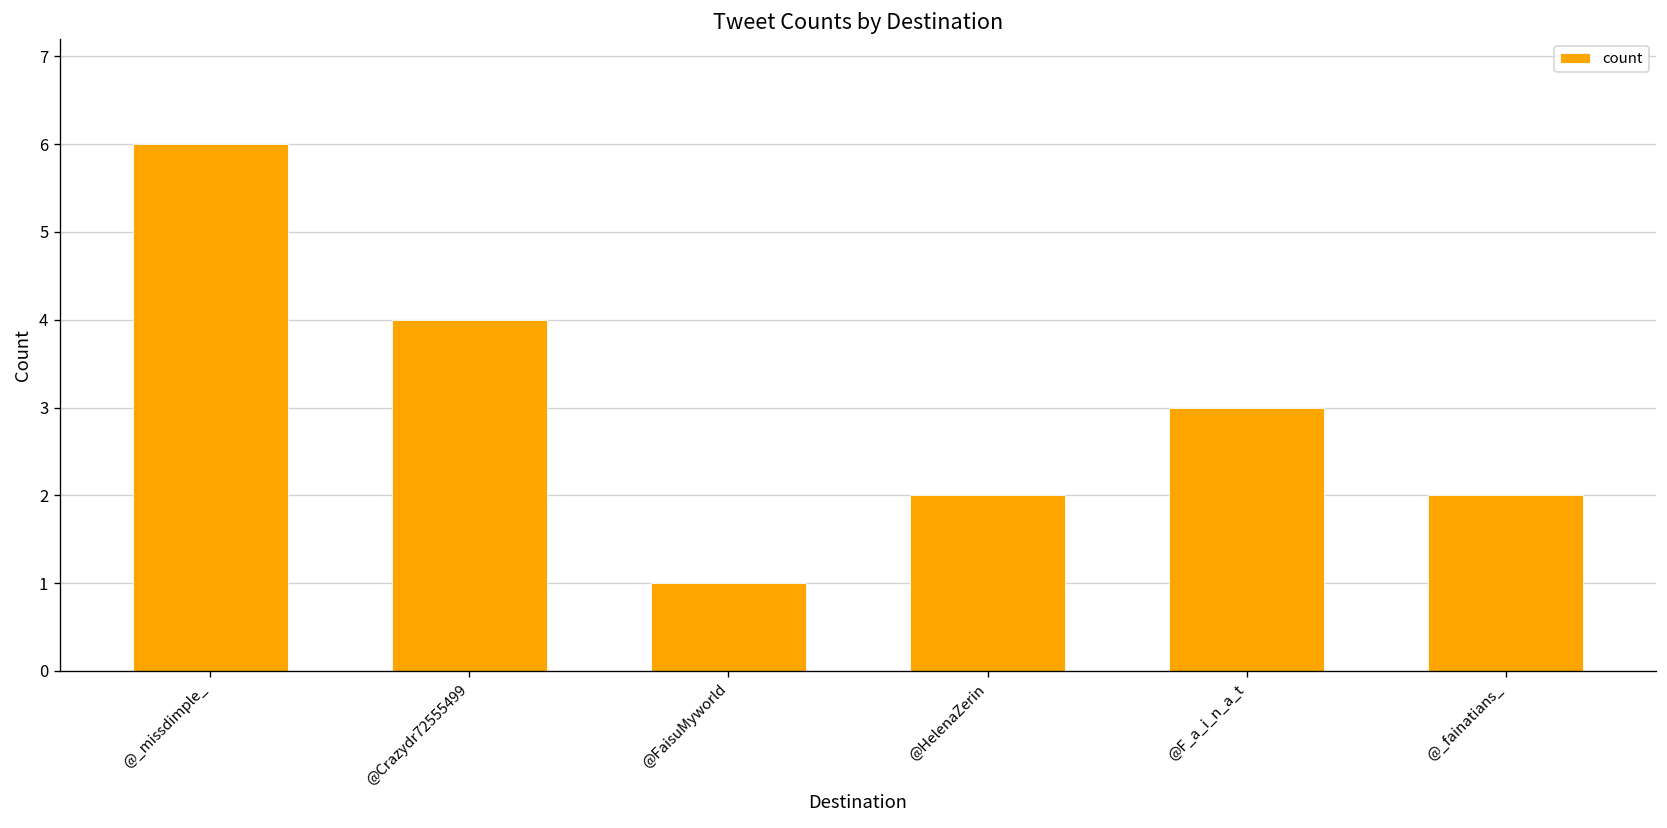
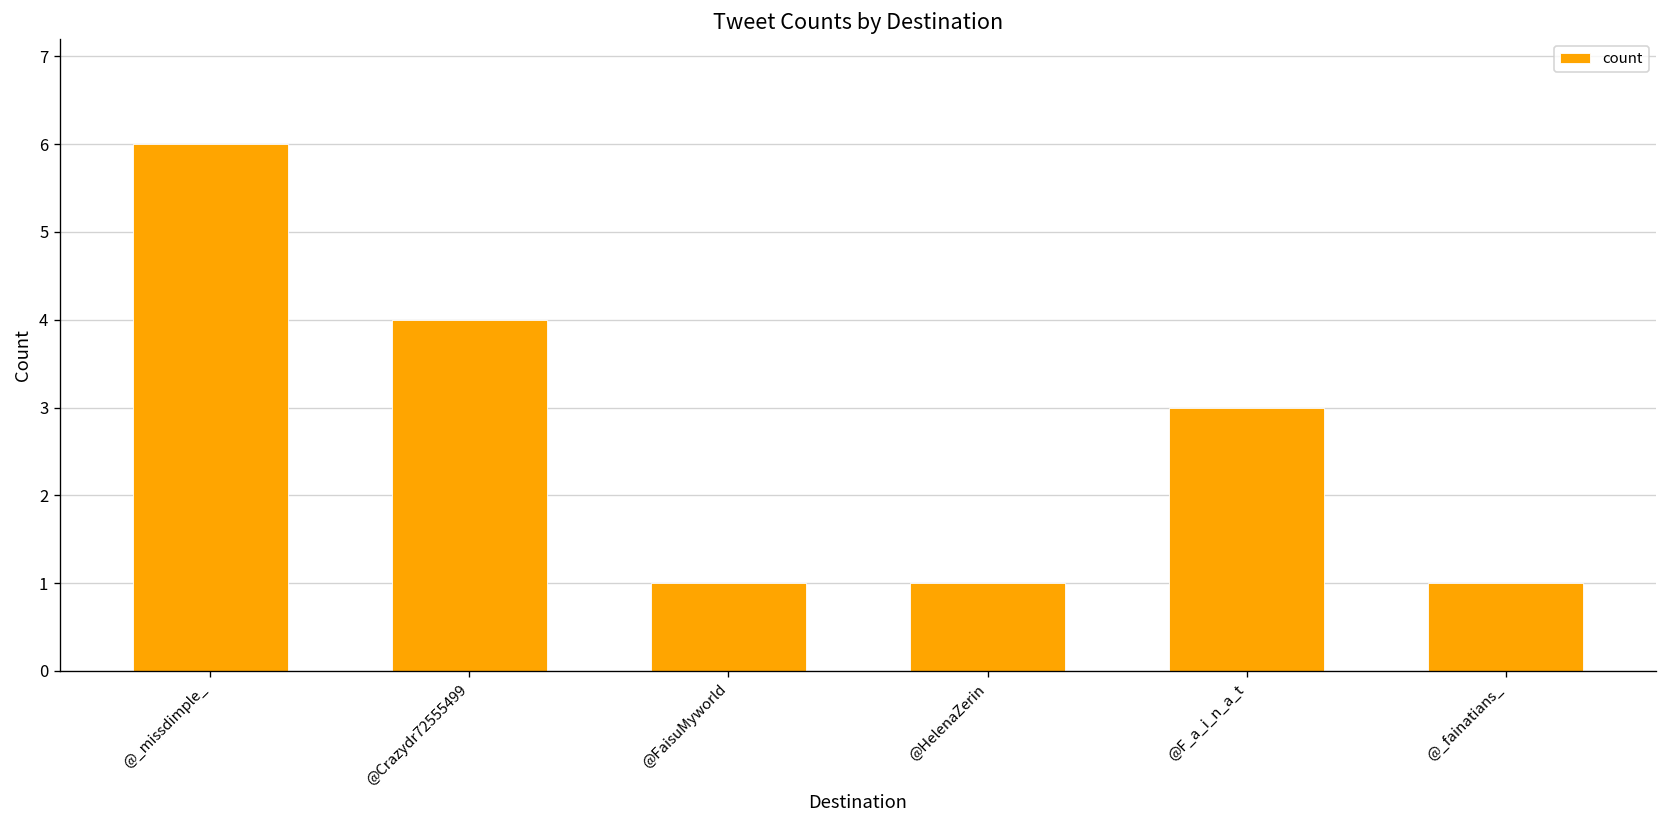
@HelenaZerin: 2 -> 1
@_fainatians_: 2 -> 1
